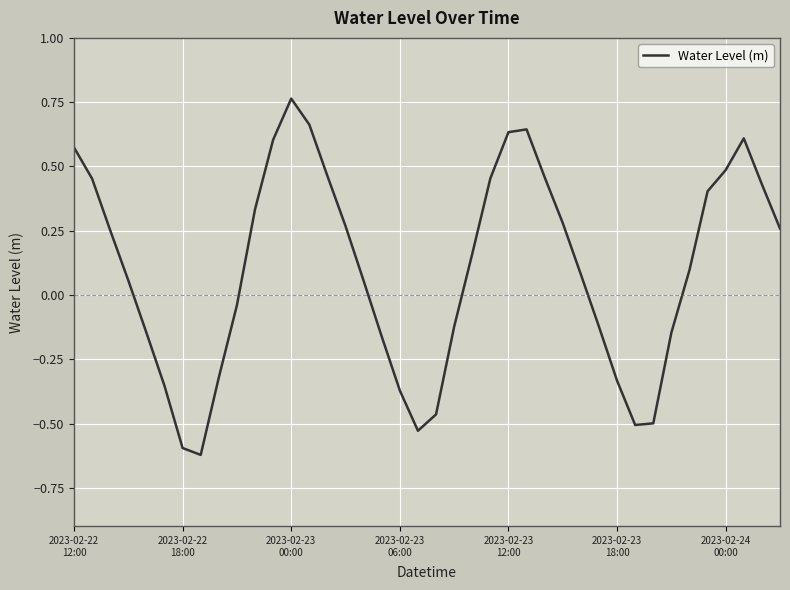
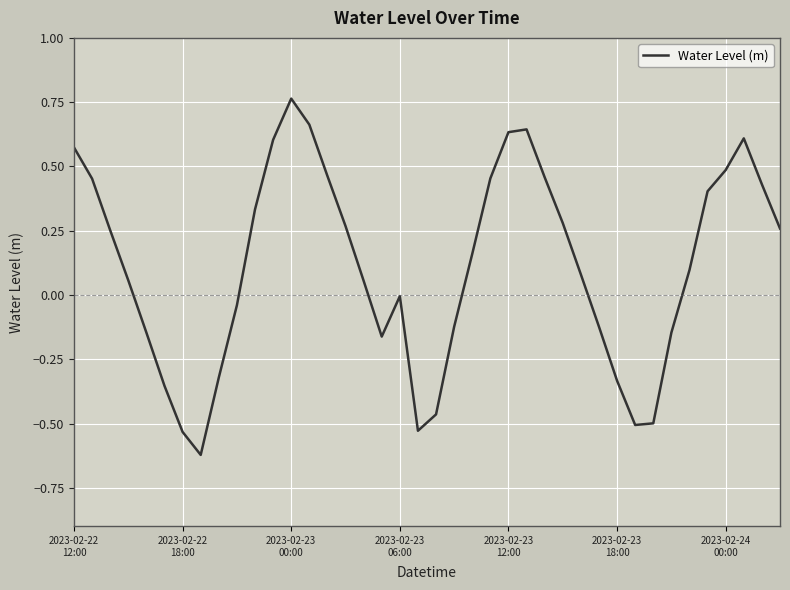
2023-02-22 18:00: -0.60 -> -0.53
2023-02-23 06:00: -0.37 -> 0.00
